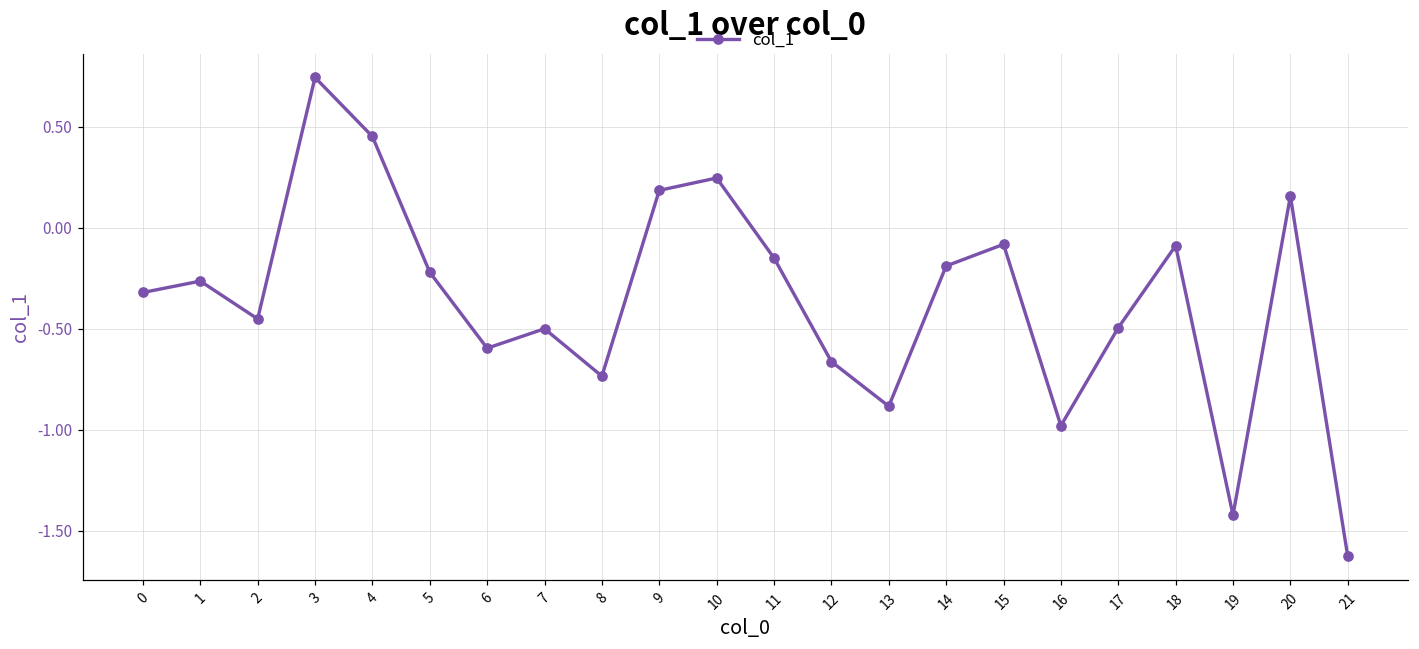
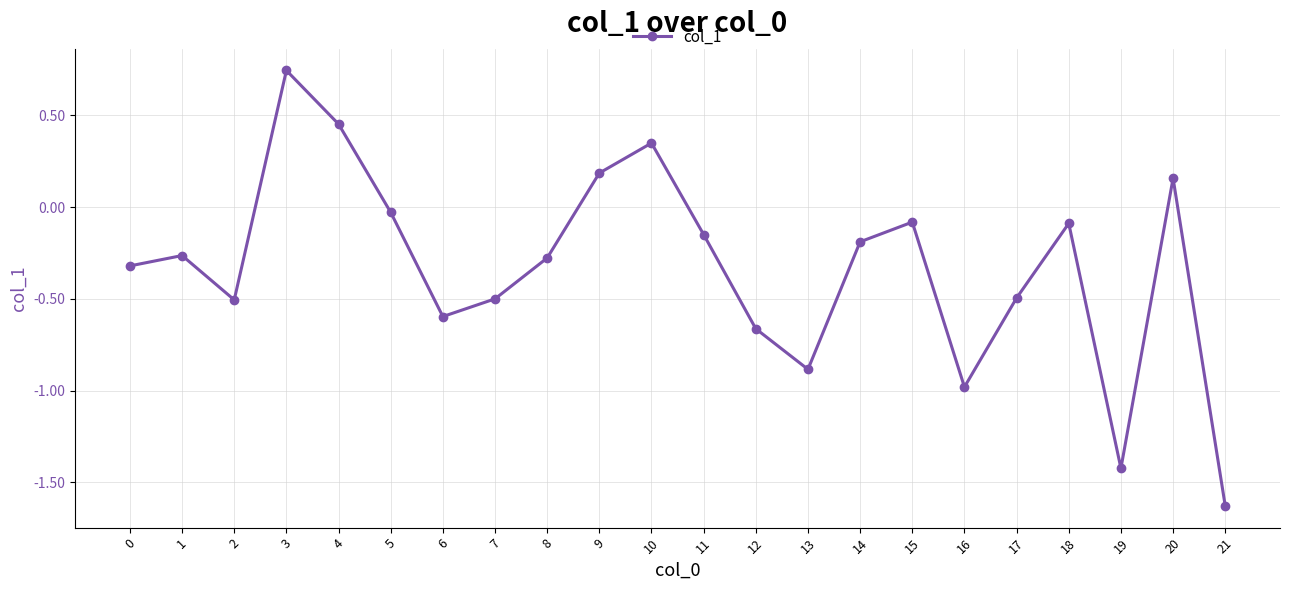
2: -0.45 -> -0.51
5: -0.22 -> -0.03
8: -0.73 -> -0.28
10: 0.25 -> 0.35
